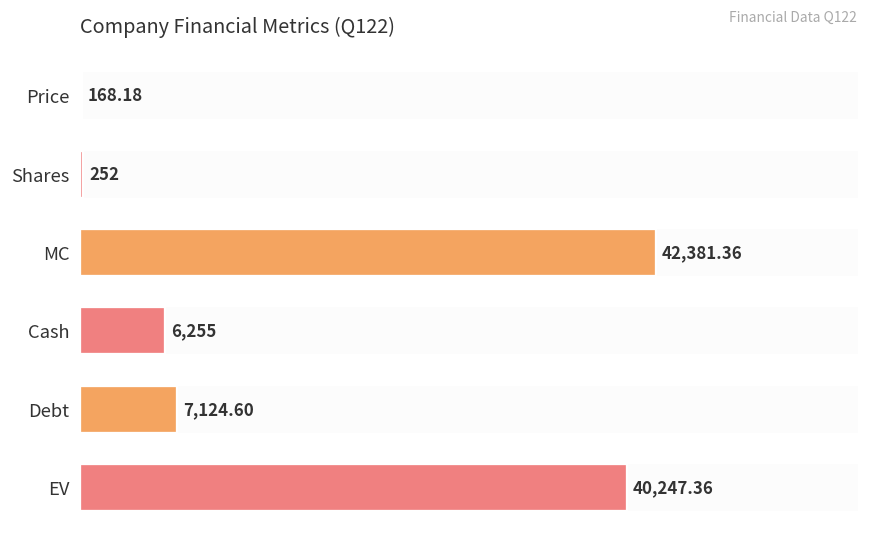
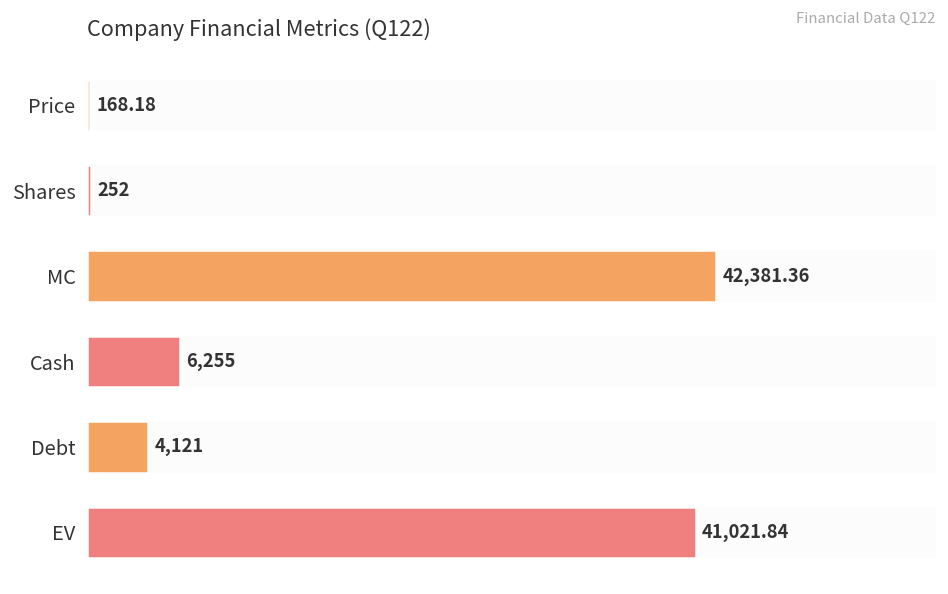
Debt: 7,124.60 -> 4,121
EV: 40,247.36 -> 41,021.84
